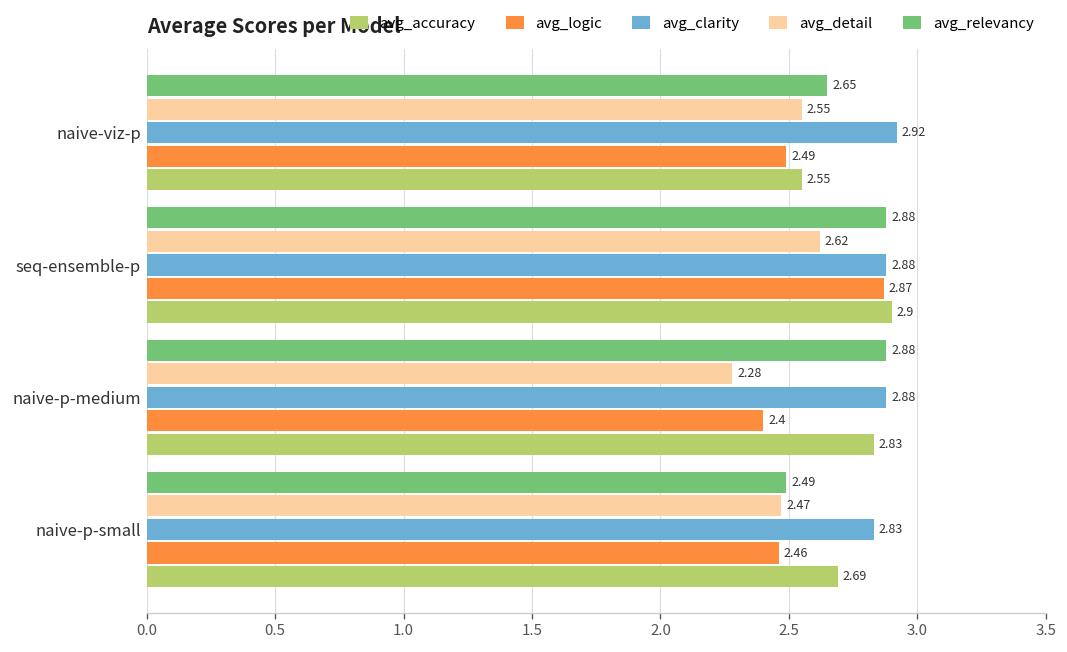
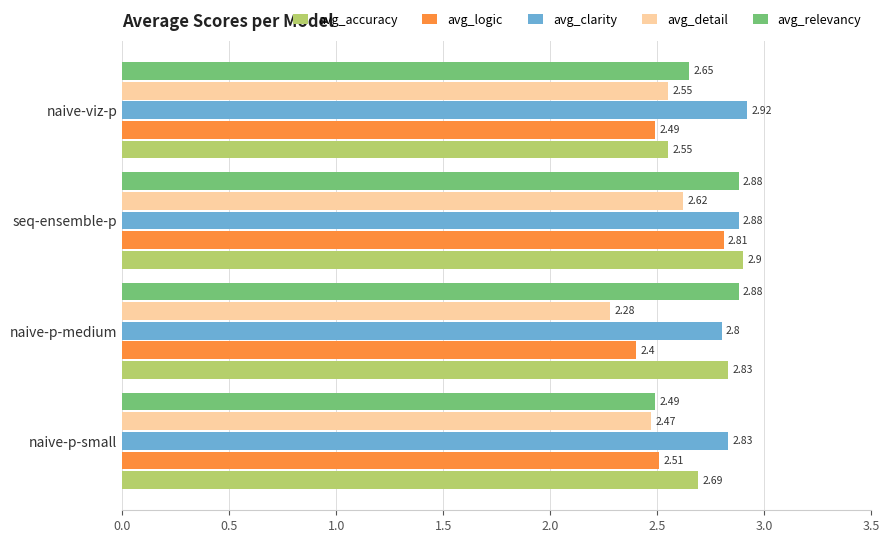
avg_logic, seq-ensemble-p: 2.87 -> 2.81
avg_clarity, naive-p-medium: 2.88 -> 2.8
avg_logic, naive-p-small: 2.46 -> 2.51
